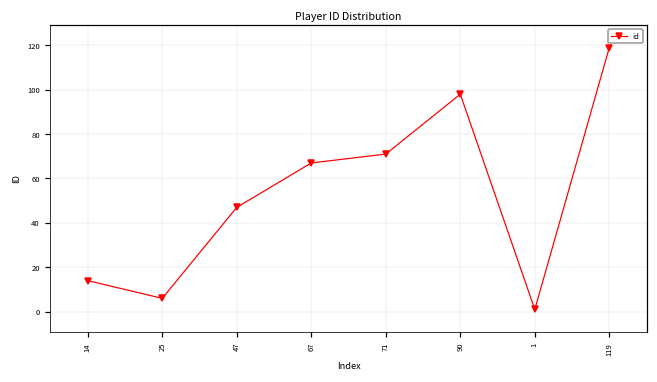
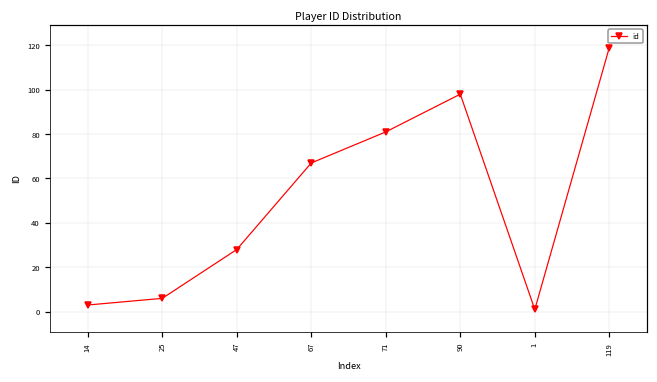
14: 14 -> 3
47: 47 -> 28
71: 71 -> 81
